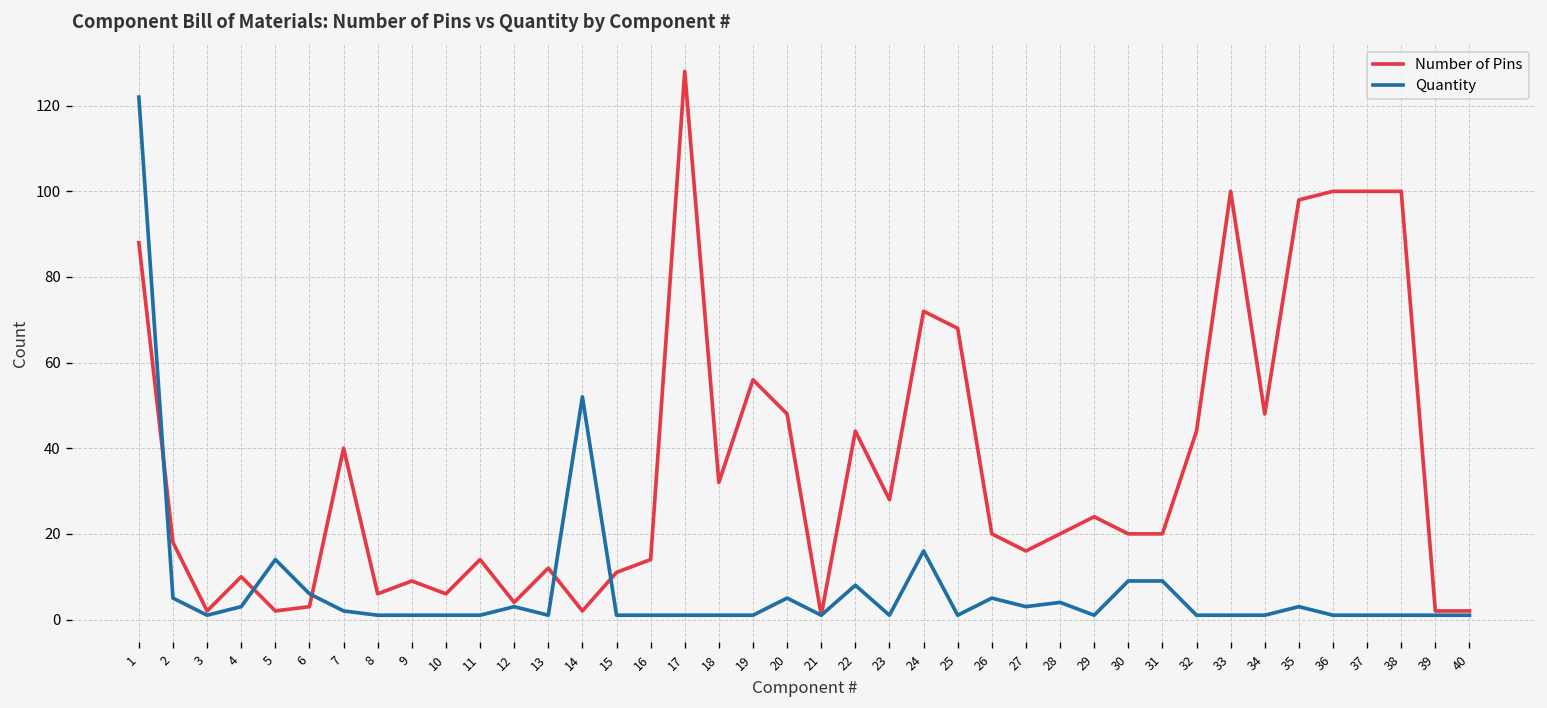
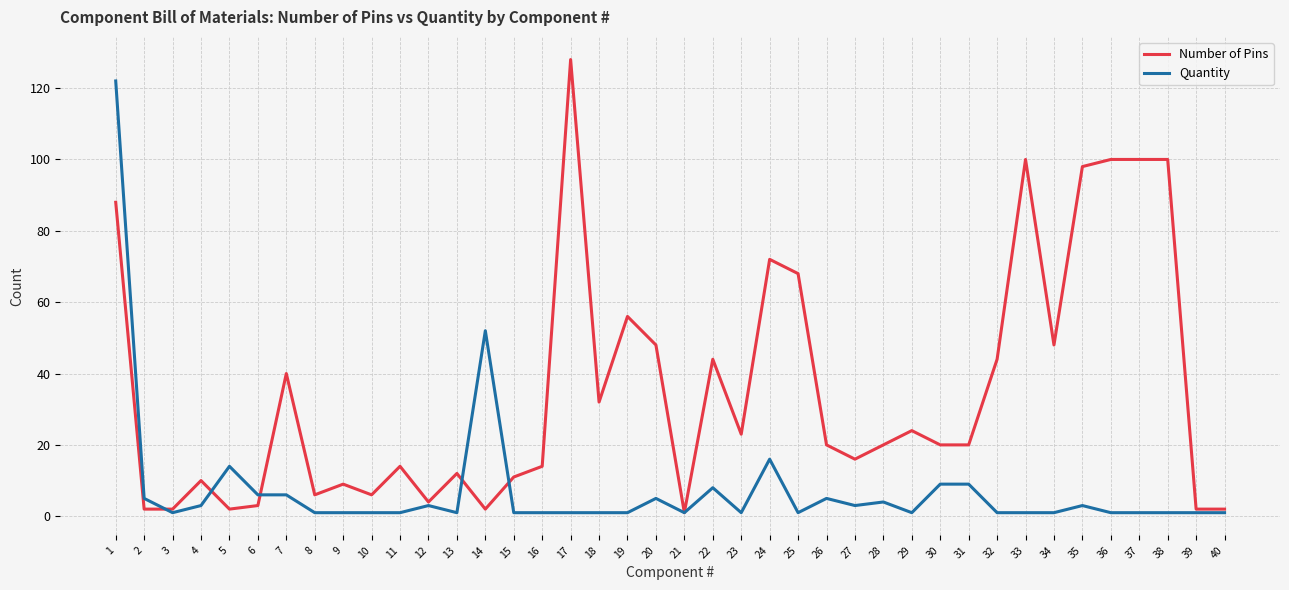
Number of Pins, 2: 18 -> 2
Quantity, 7: 2 -> 6
Number of Pins, 23: 28 -> 23
